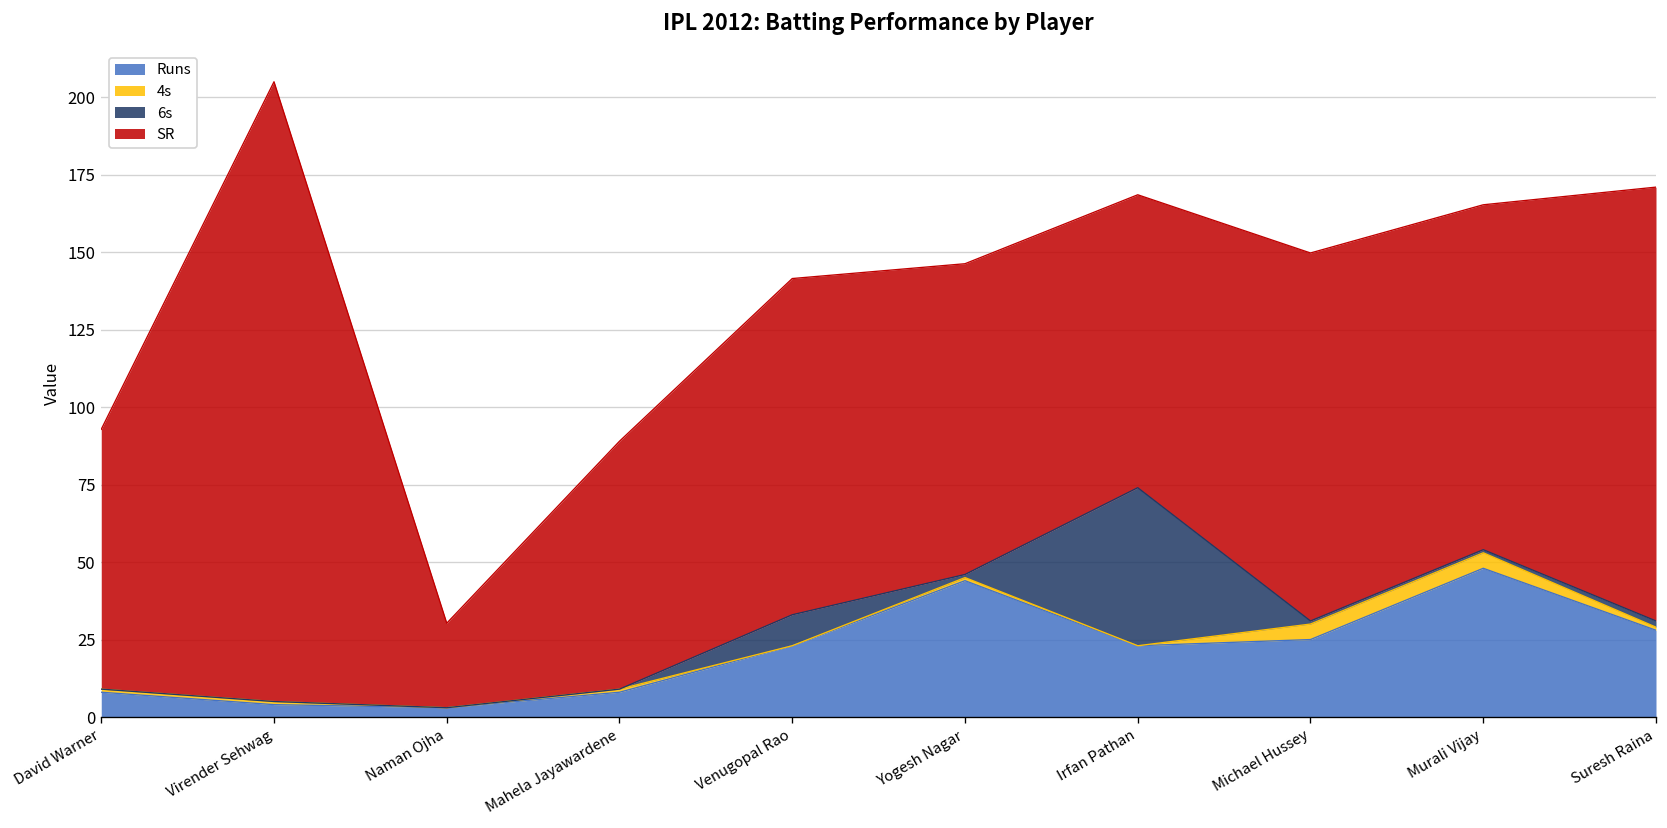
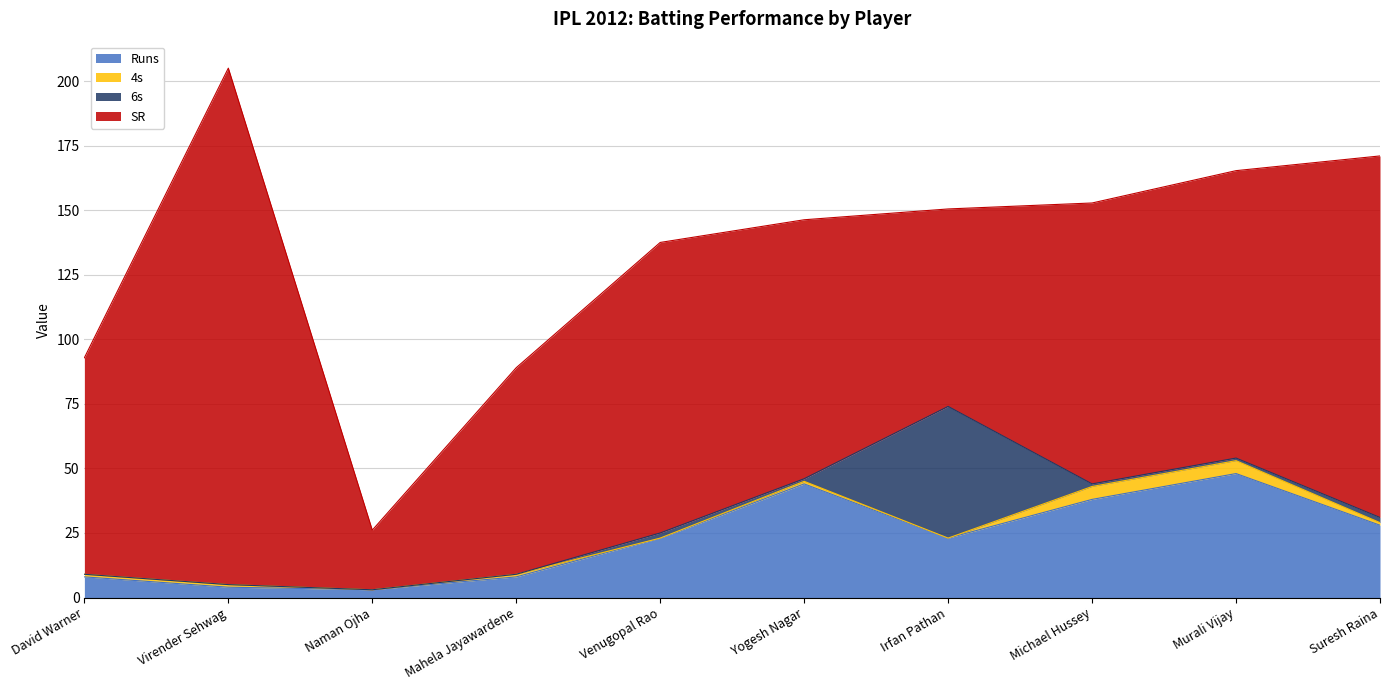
SR, Naman Ojha: 27 -> 23
6s, Venugopal Rao: 10 -> 2
SR, Venugopal Rao: 109 -> 113
SR, Irfan Pathan: 95 -> 76
Runs, Michael Hussey: 25 -> 38
SR, Michael Hussey: 119 -> 109
